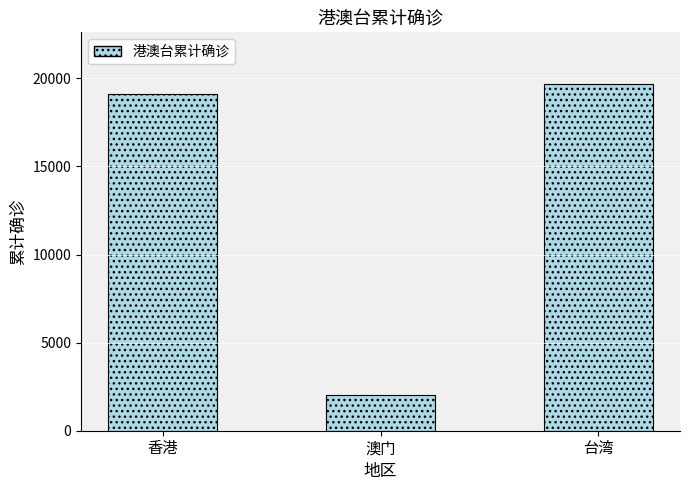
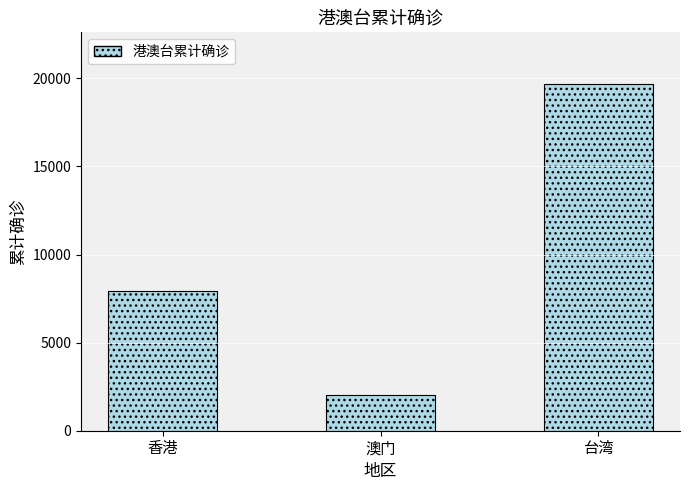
香港: 19100 -> 7900
